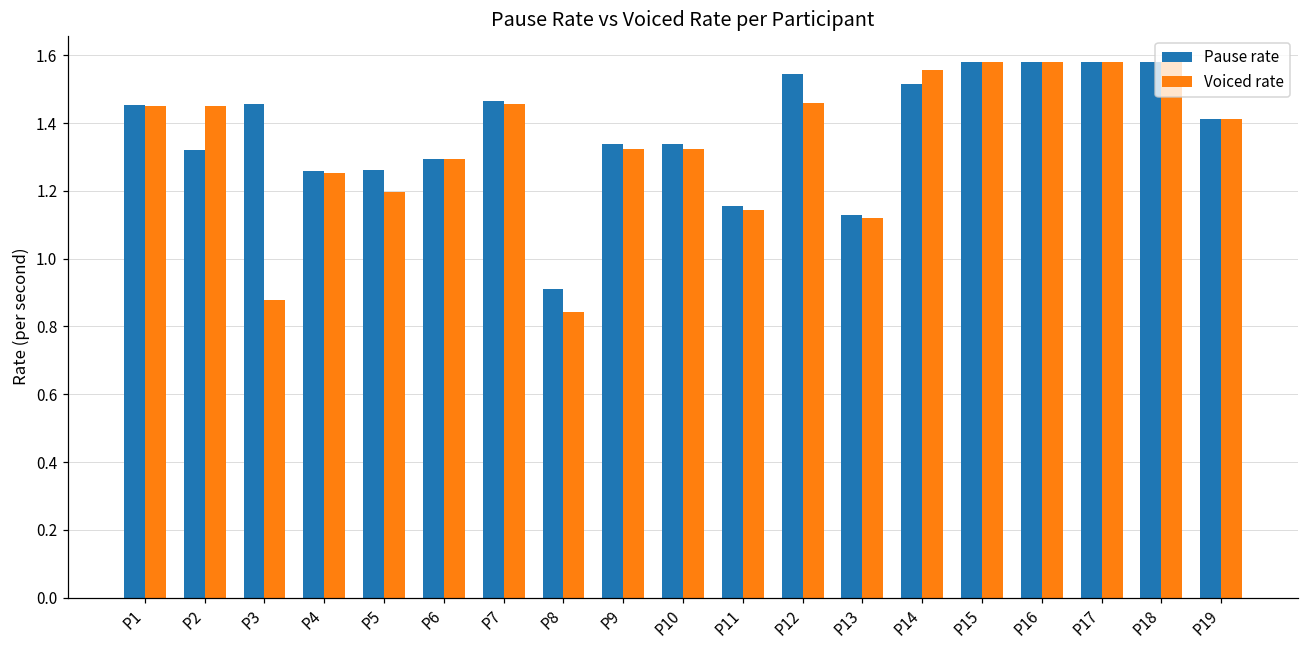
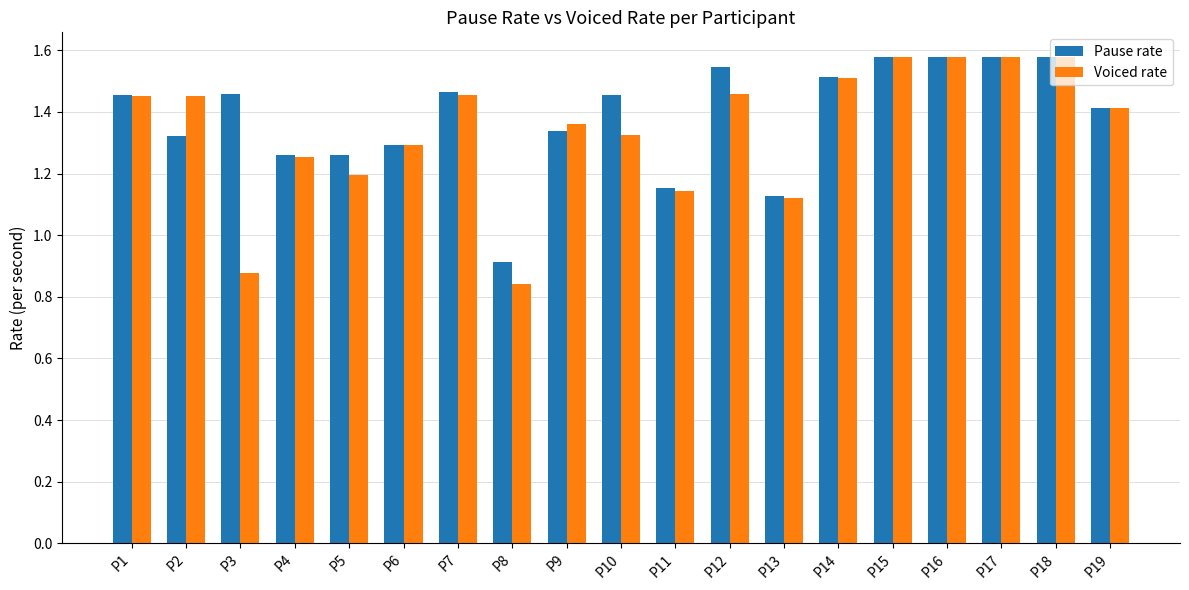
Voiced rate, P9: 1.32 -> 1.36
Pause rate, P10: 1.34 -> 1.45
Voiced rate, P14: 1.56 -> 1.51
